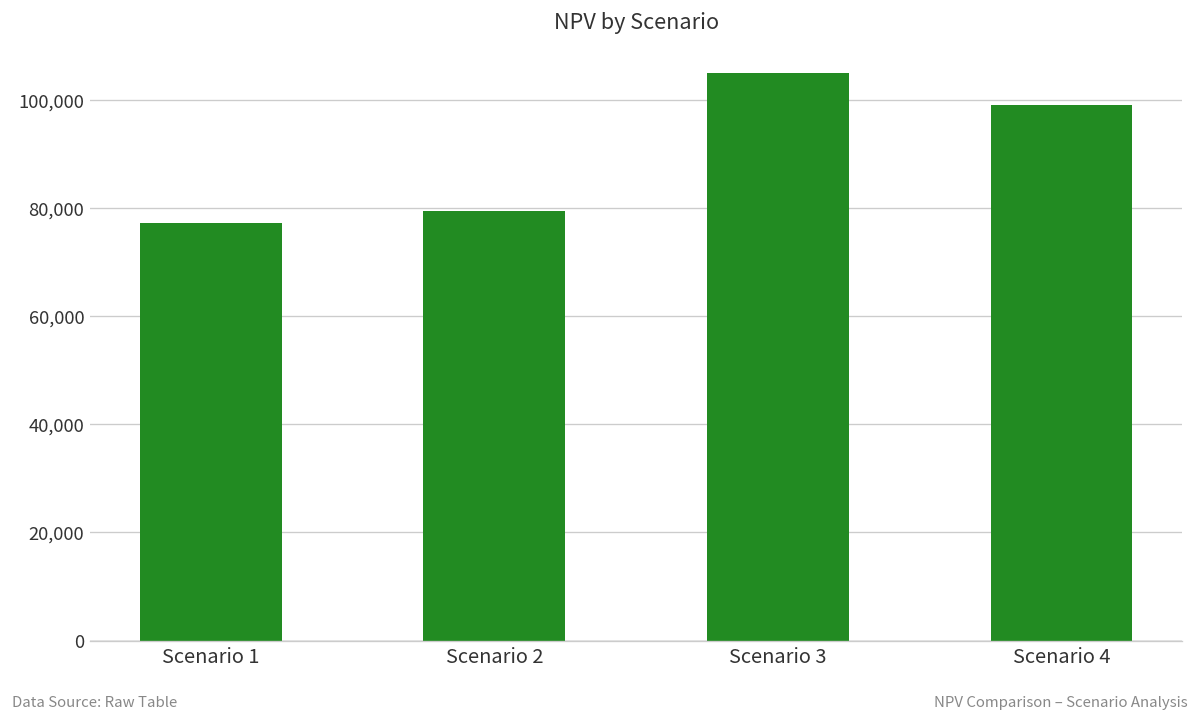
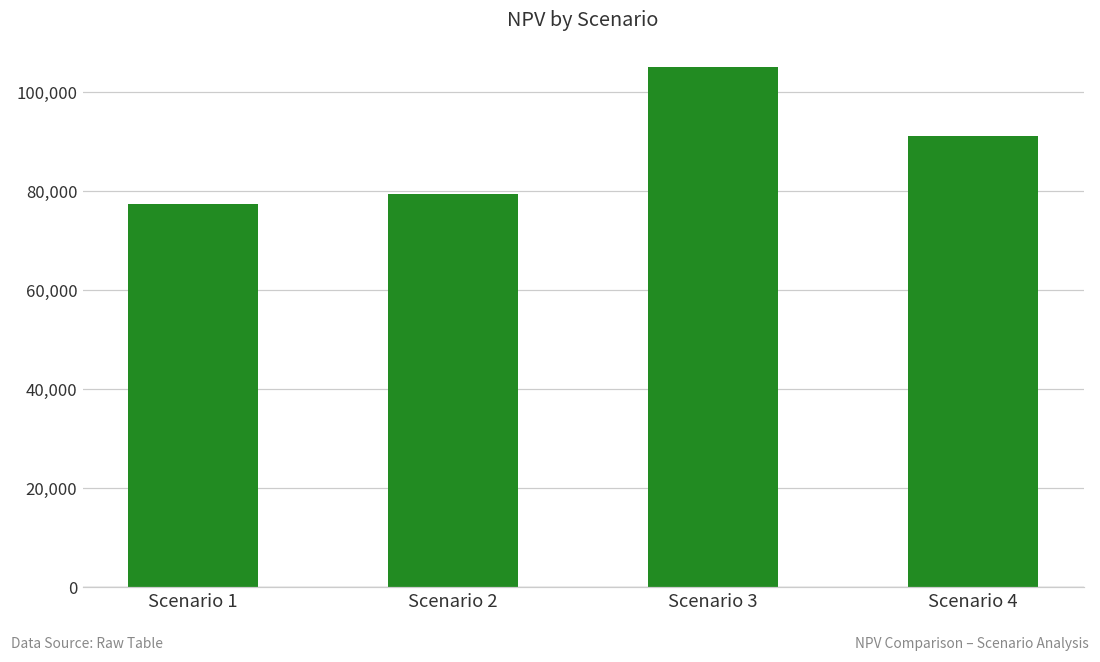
Scenario 4: 99,000 -> 91,000
